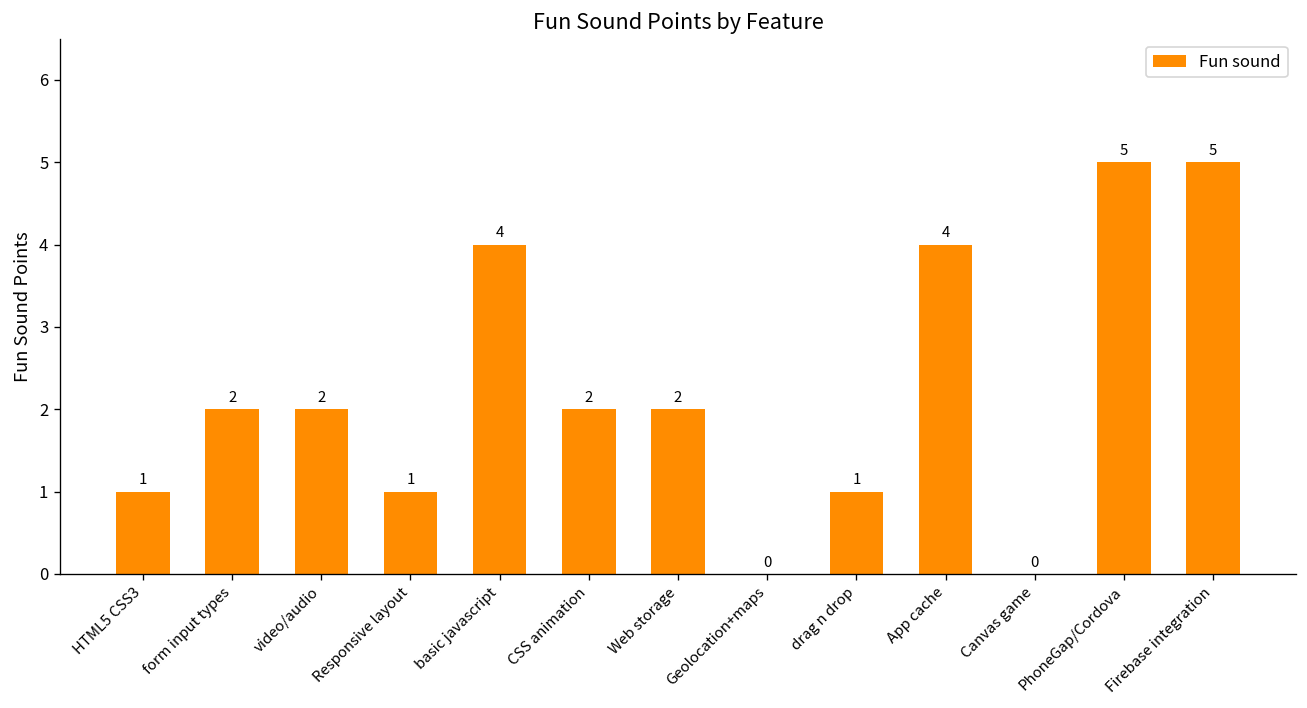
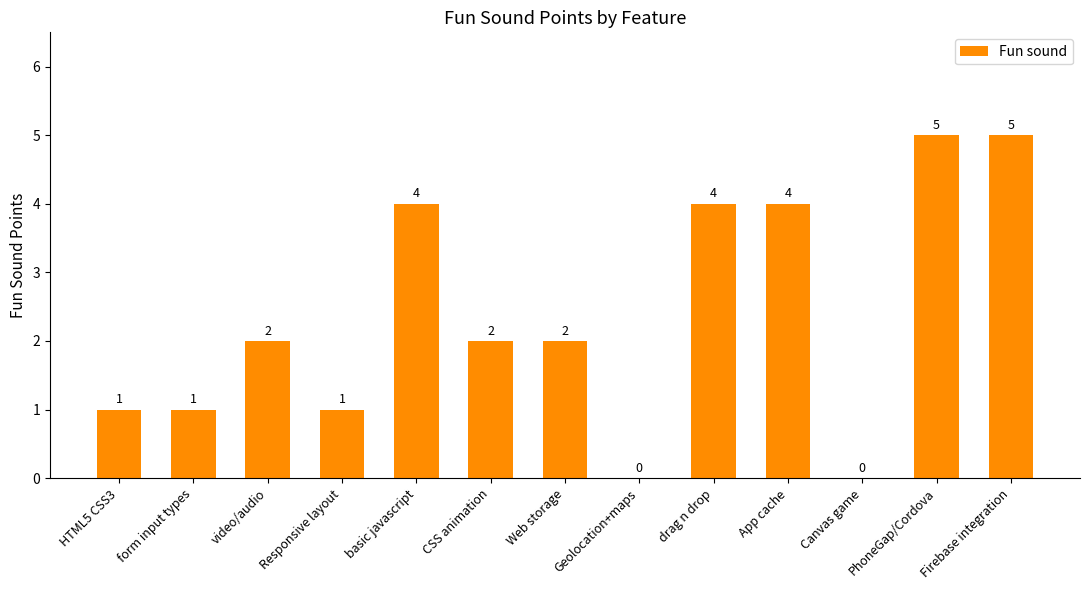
form input types: 2 -> 1
drag n drop: 1 -> 4
